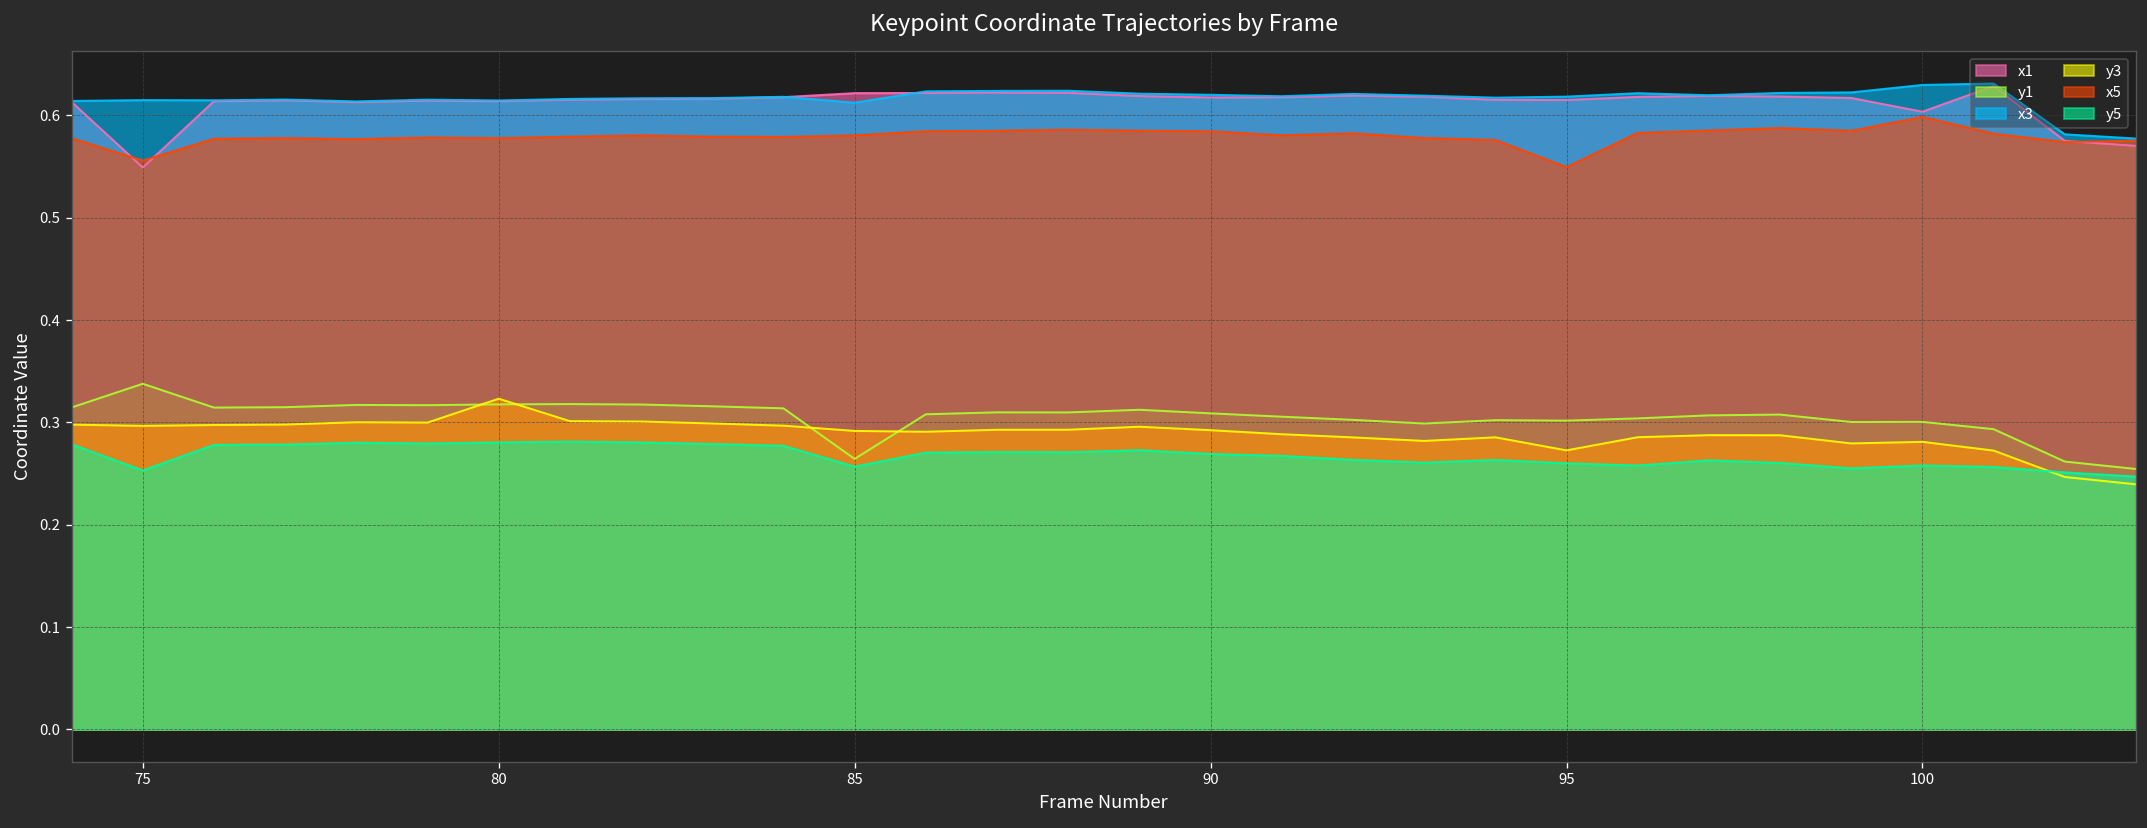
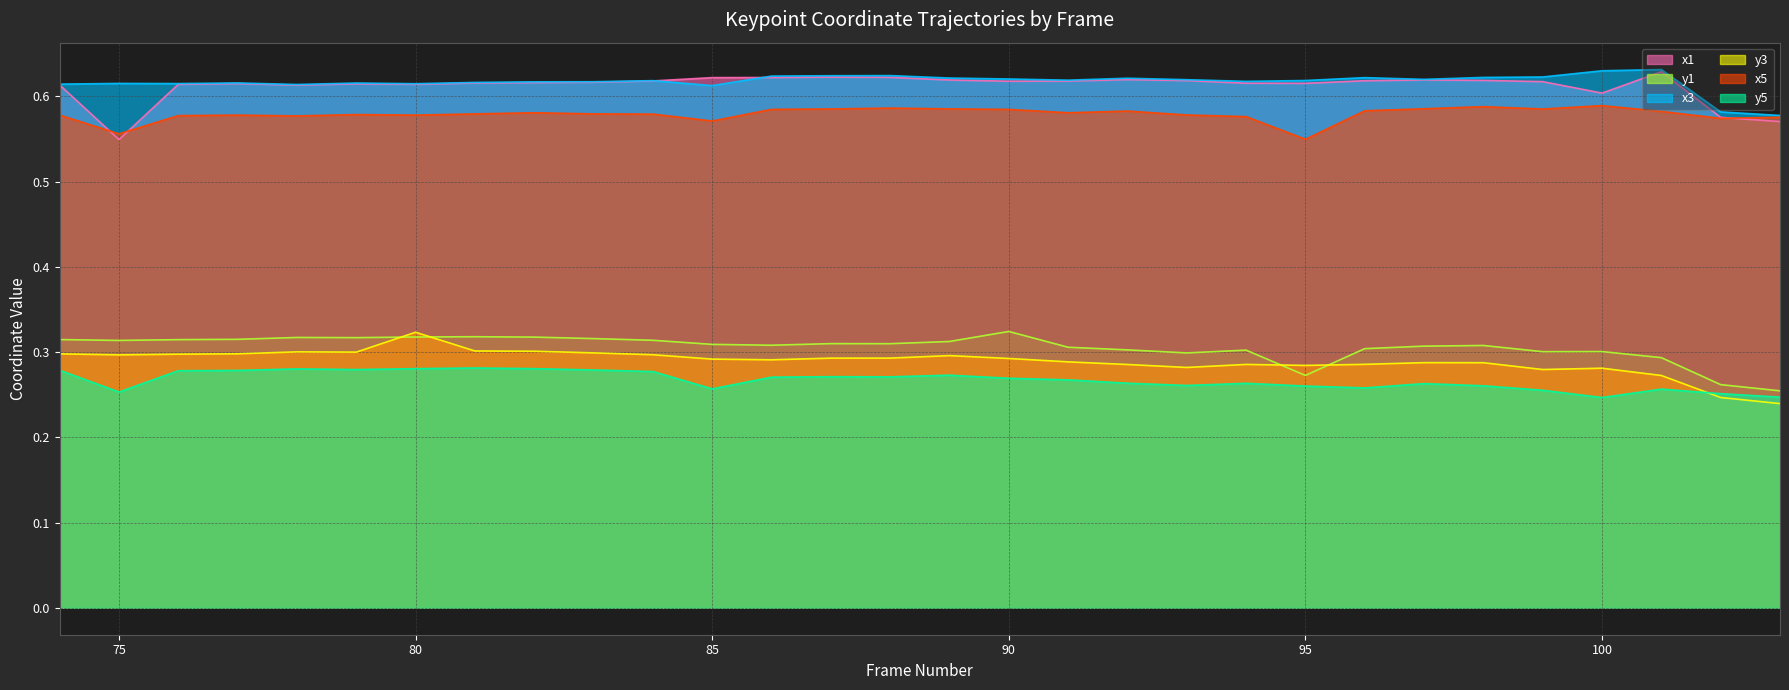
y1, 75: 0.34 -> 0.31
y1, 85: 0.26 -> 0.31
x5, 85: 0.58 -> 0.57
y1, 90: 0.31 -> 0.32
y1, 95: 0.30 -> 0.27
y3, 95: 0.27 -> 0.28
x5, 100: 0.60 -> 0.59
y5, 100: 0.26 -> 0.25
